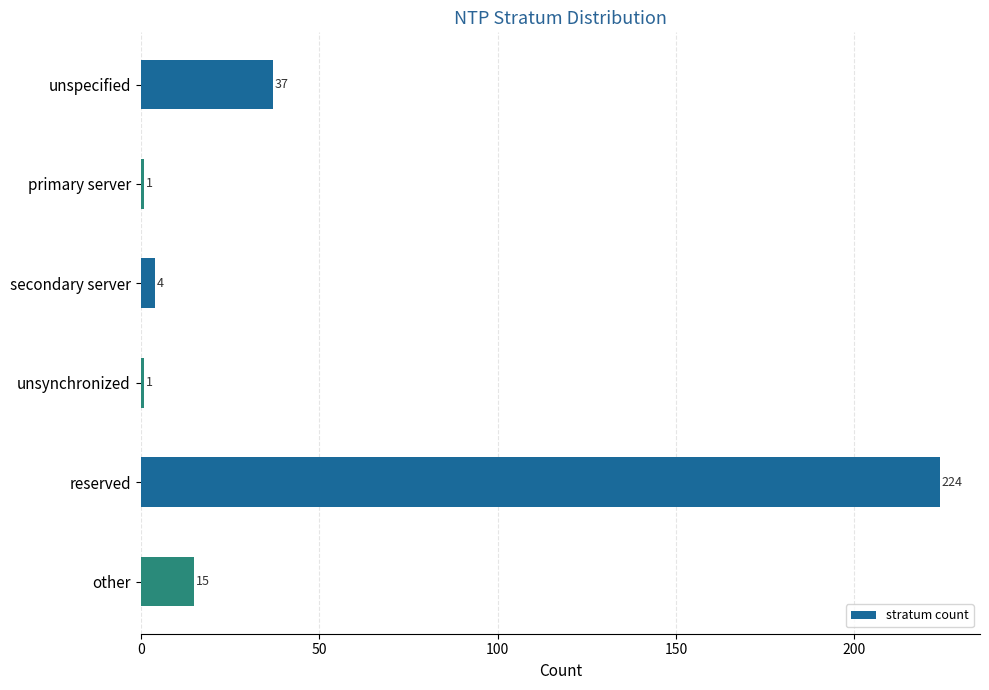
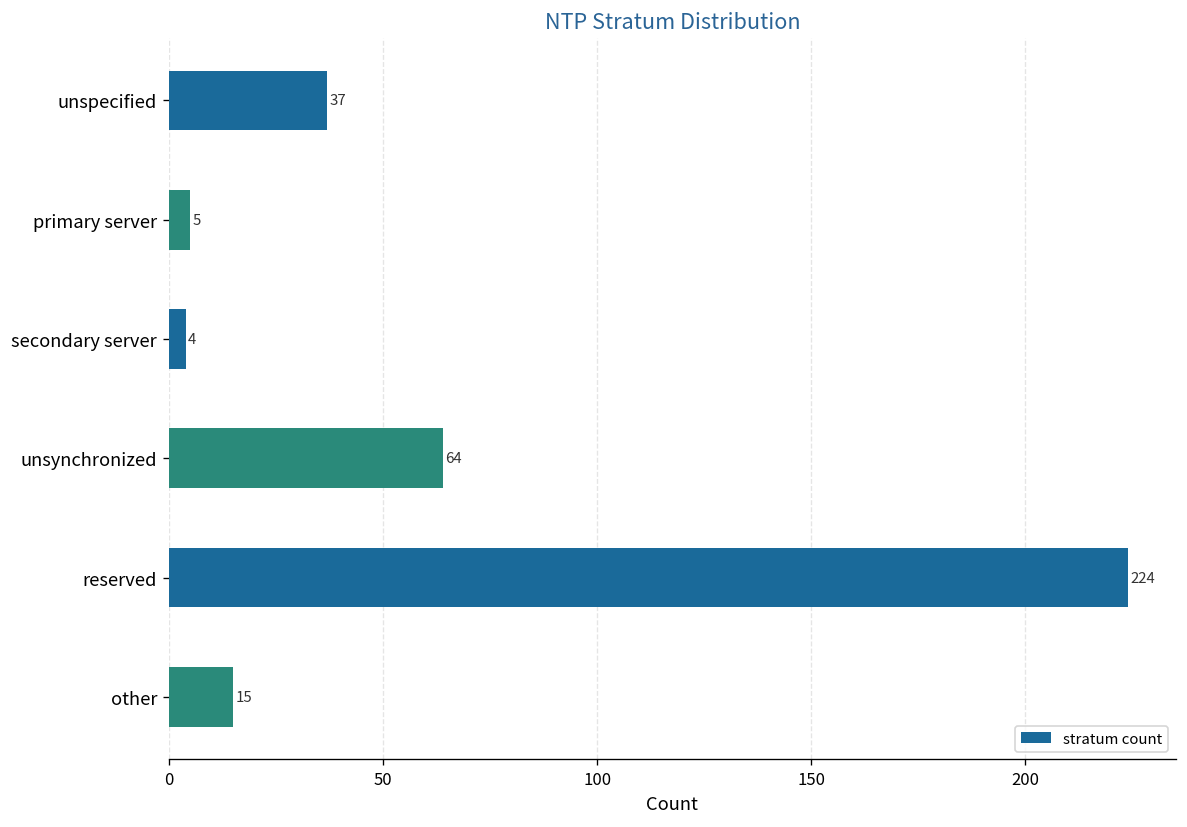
primary server: 1 -> 5
unsynchronized: 1 -> 64
